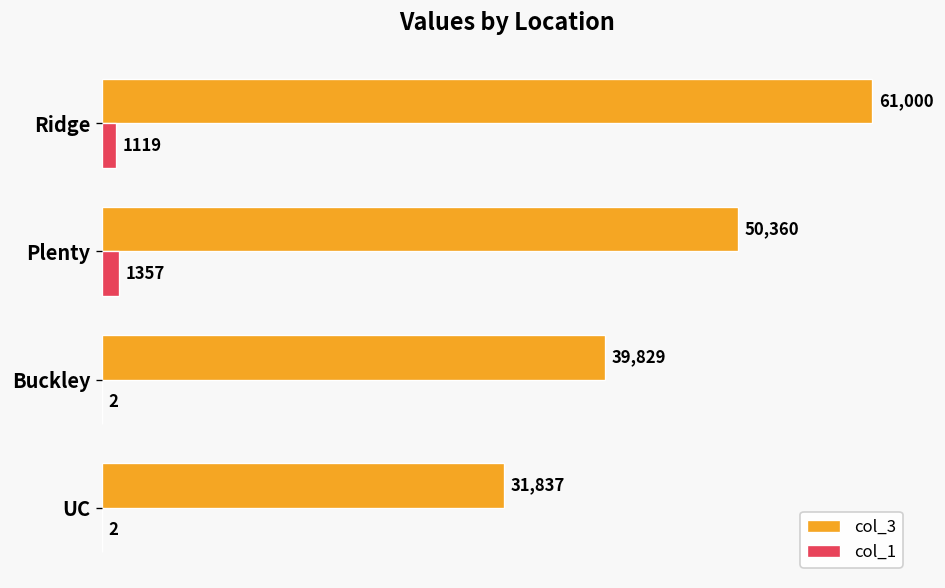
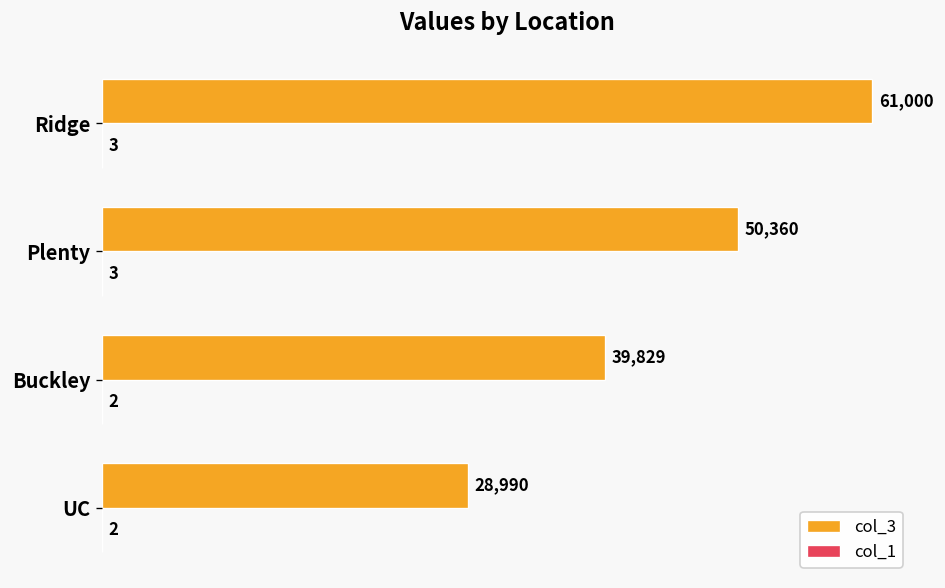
col_1, Ridge: 1119 -> 3
col_1, Plenty: 1357 -> 3
col_3, UC: 31,837 -> 28,990
